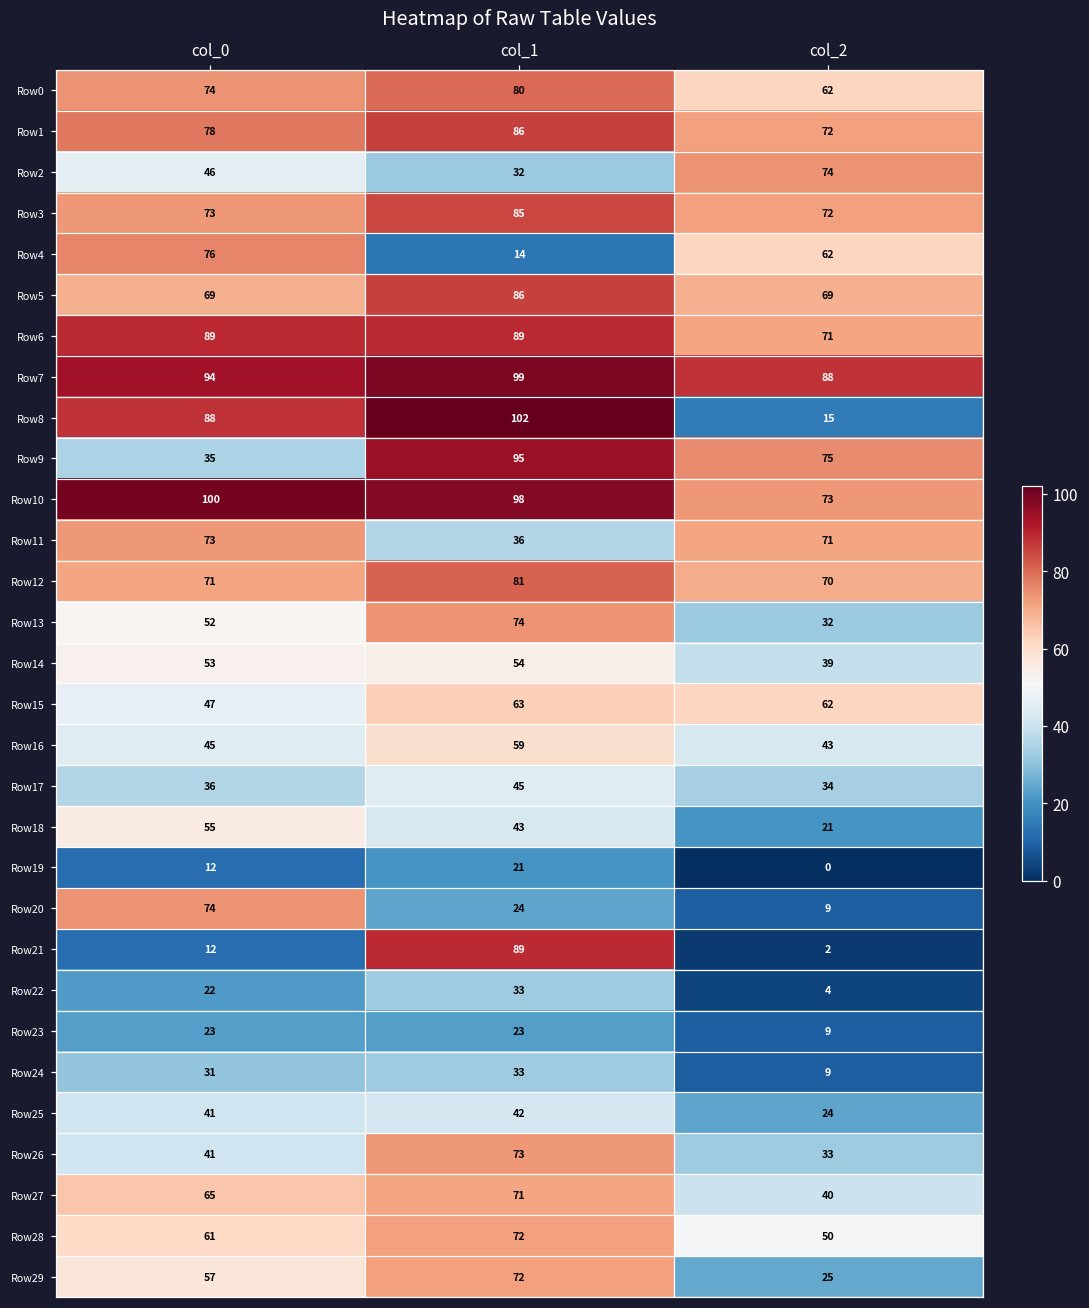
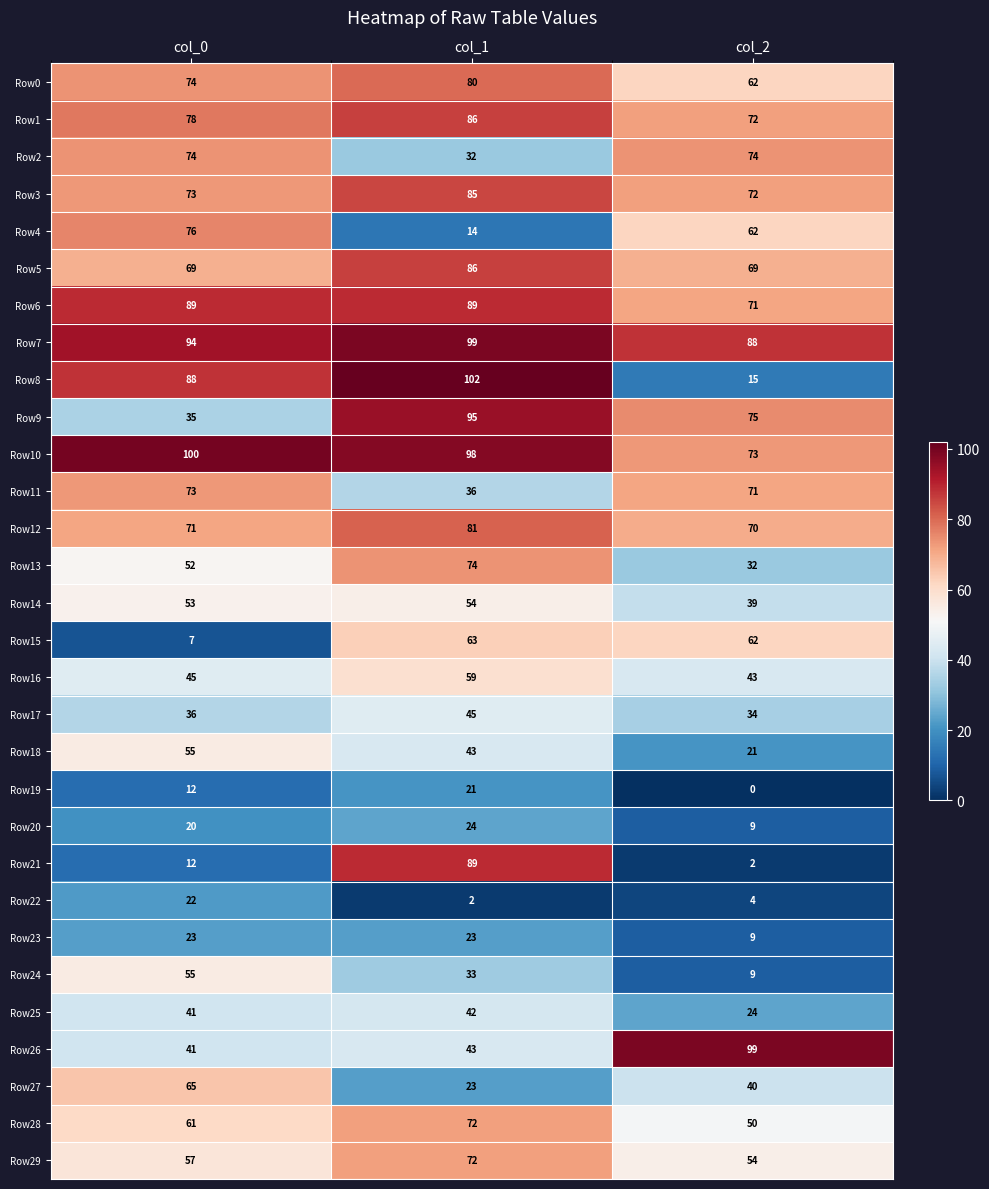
Row2, col_0: 46 -> 74
Row15, col_0: 47 -> 7
Row20, col_0: 74 -> 20
Row22, col_1: 33 -> 2
Row24, col_0: 31 -> 55
Row26, col_1: 73 -> 43
Row26, col_2: 33 -> 99
Row27, col_1: 71 -> 23
Row29, col_2: 25 -> 54
